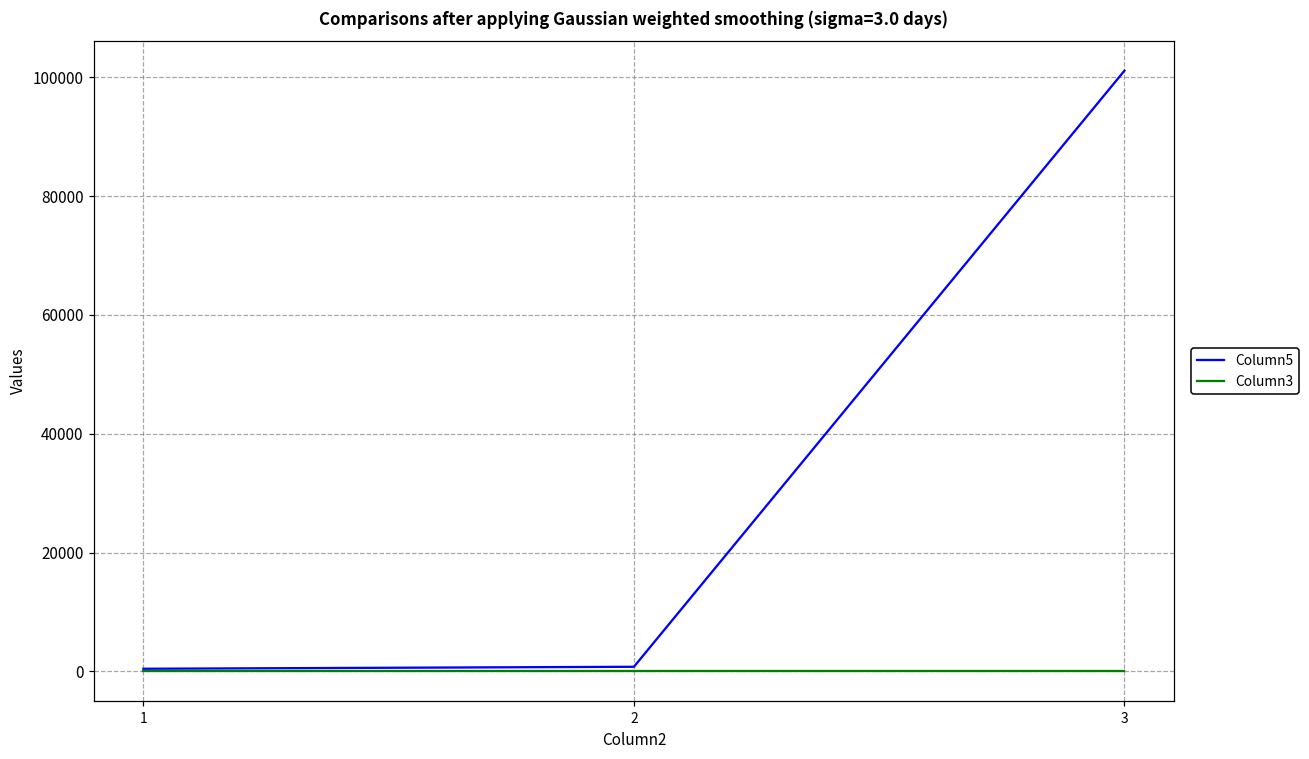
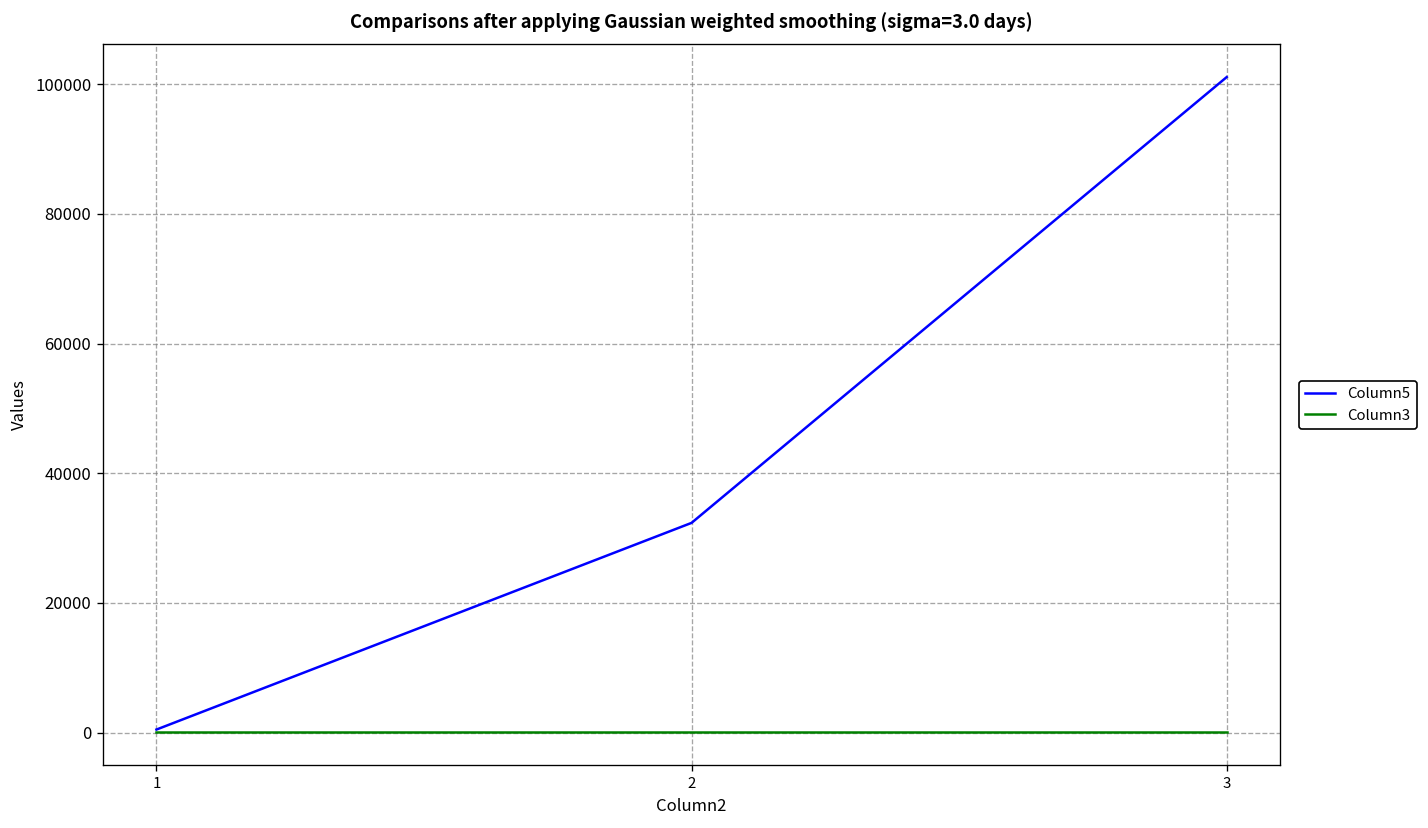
Column5, 2: 1000 -> 32000
